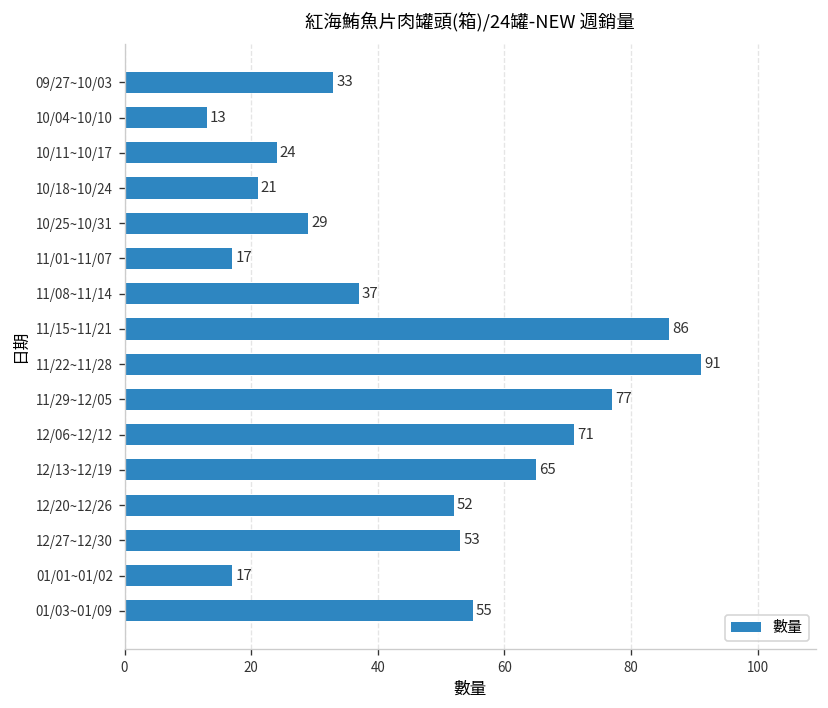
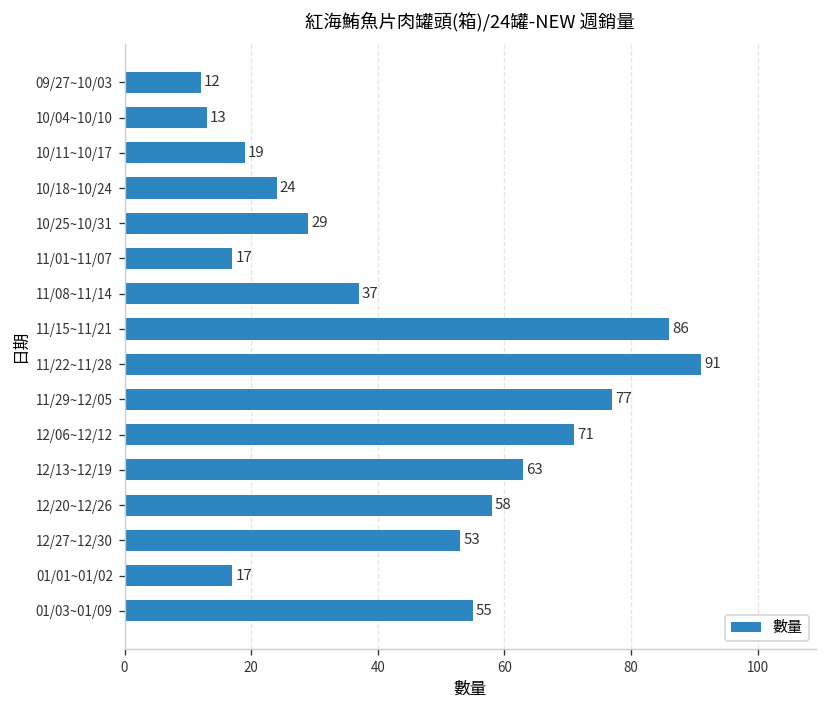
09/27~10/03: 33 -> 12
10/11~10/17: 24 -> 19
10/18~10/24: 21 -> 24
12/13~12/19: 65 -> 63
12/20~12/26: 52 -> 58
